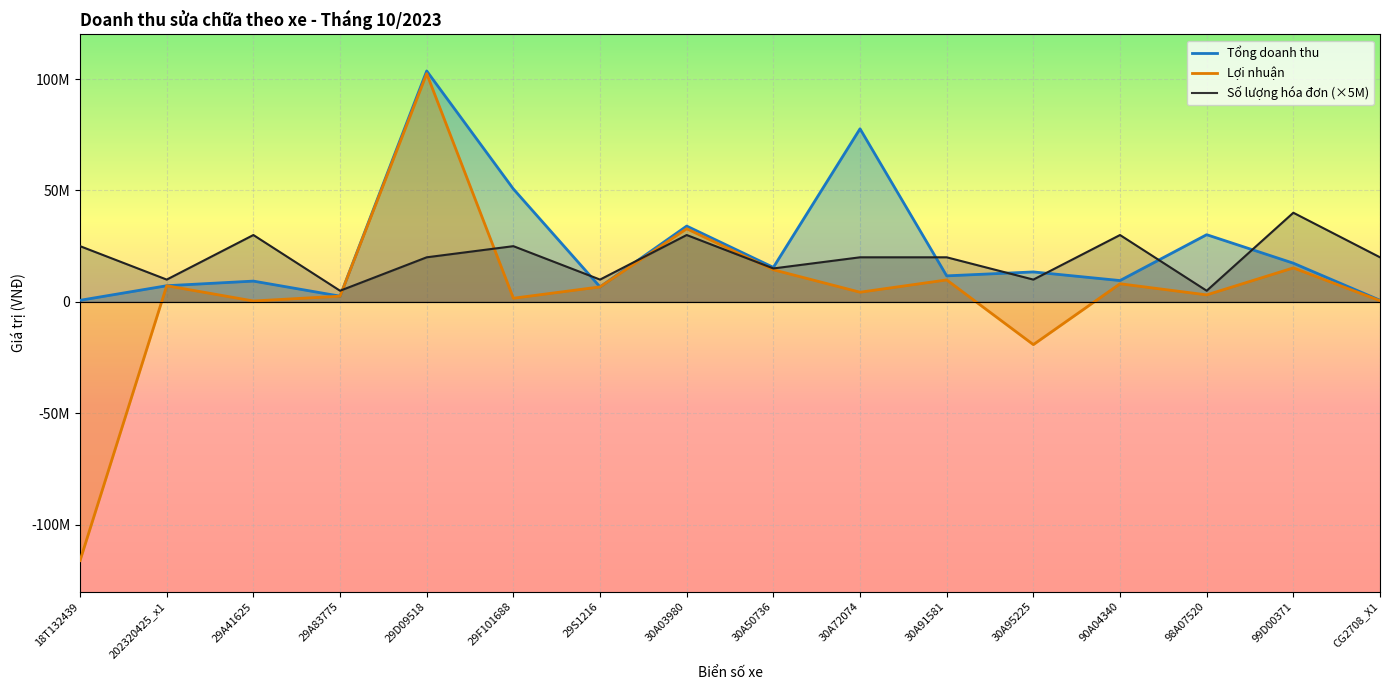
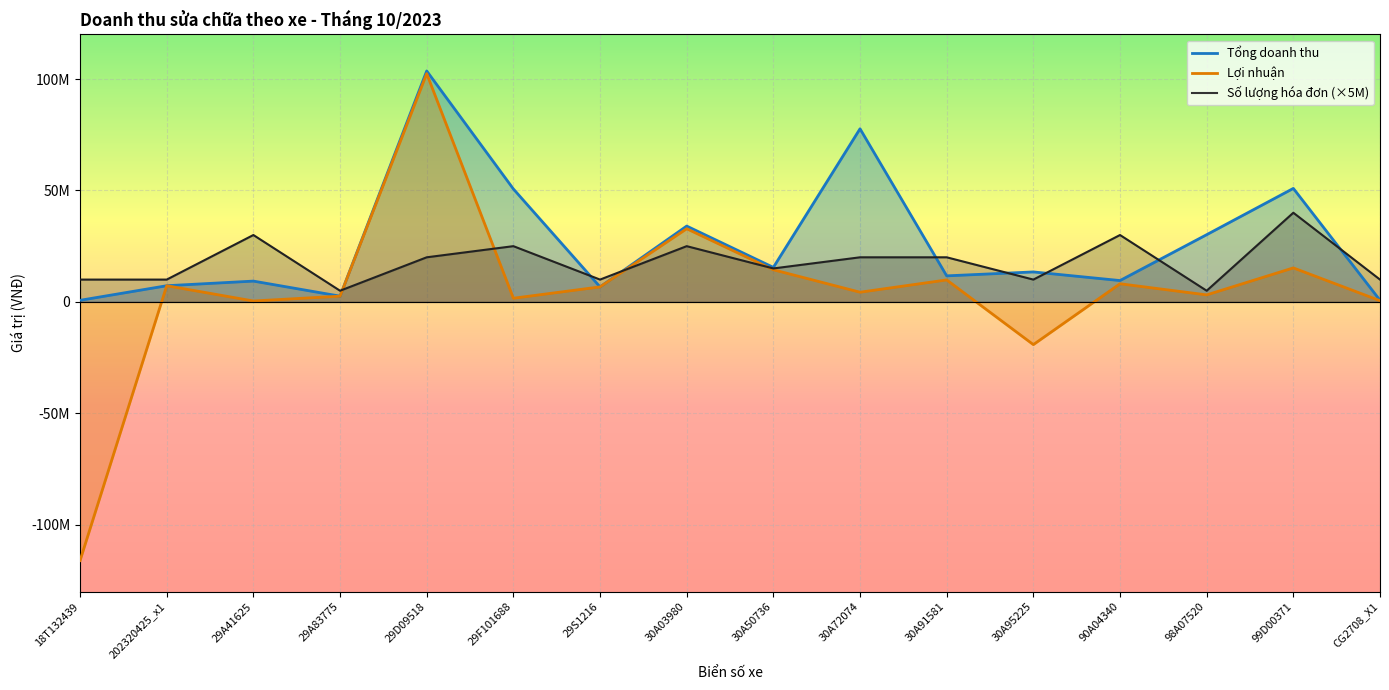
Số lượng hóa đơn (×5M), 18T132439: 25000000 -> 10000000
Số lượng hóa đơn (×5M), 30A03980: 30000000 -> 25000000
Tổng doanh thu, 99D00371: 17000000 -> 51000000
Số lượng hóa đơn (×5M), CG2708_X1: 20000000 -> 10000000
